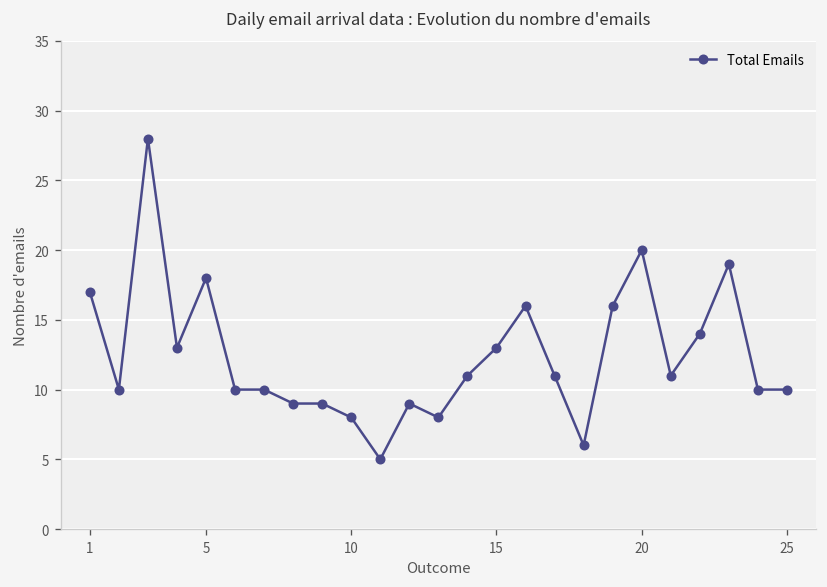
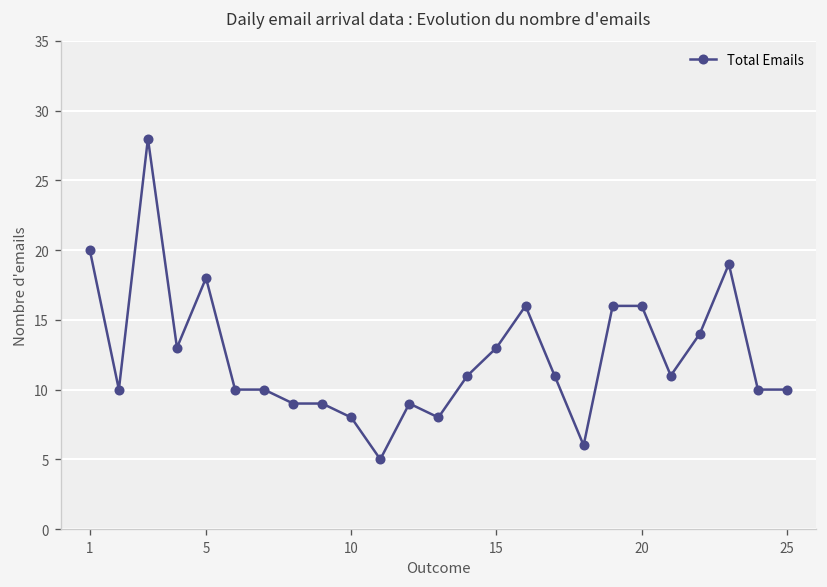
1: 17 -> 20
20: 20 -> 16
